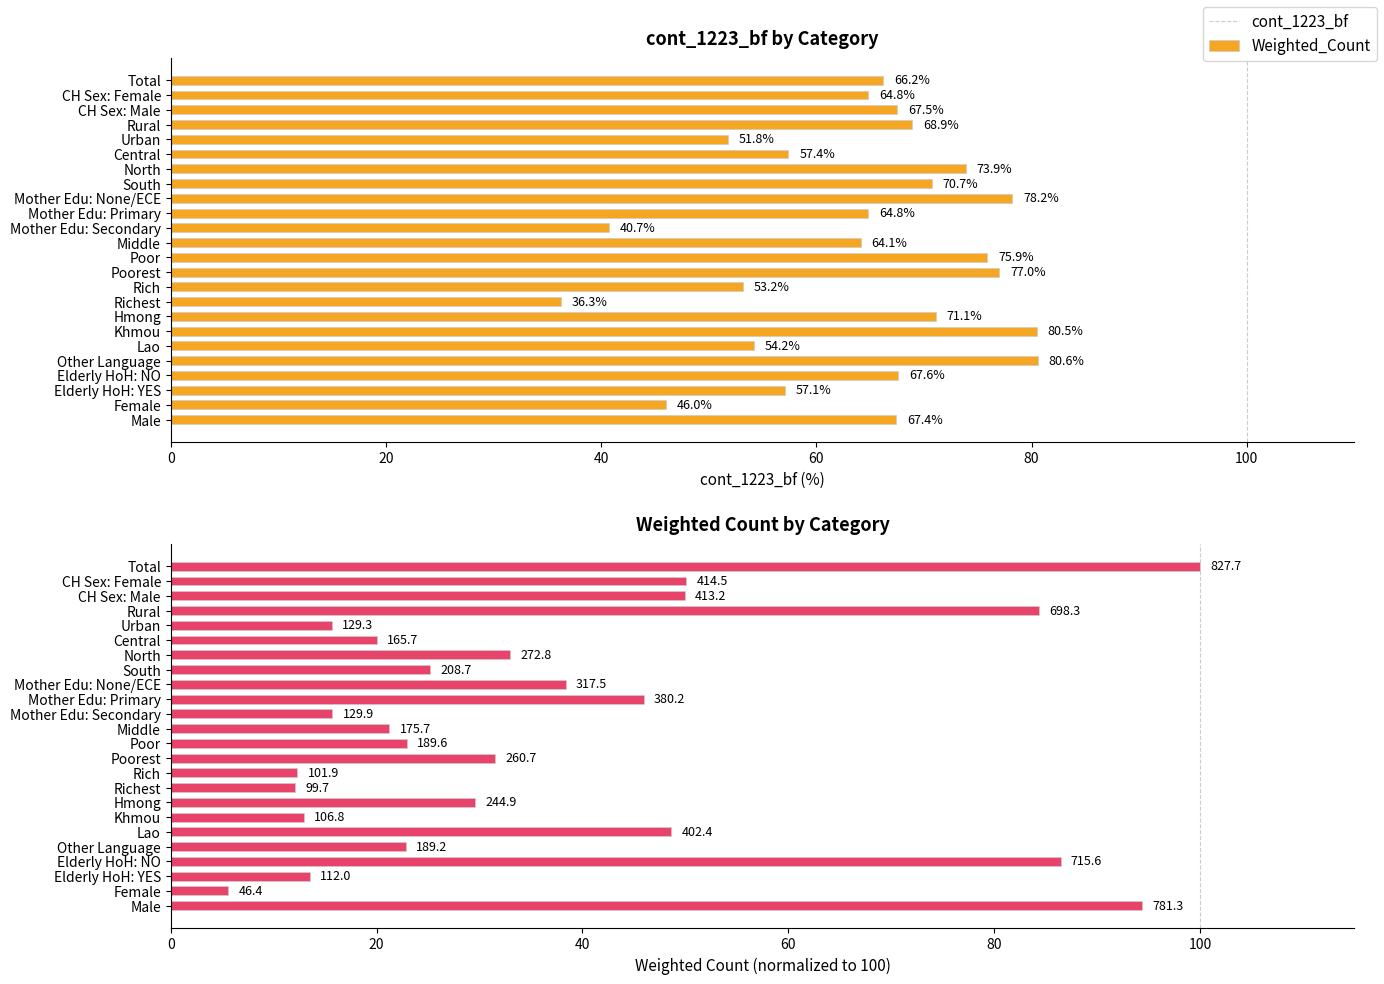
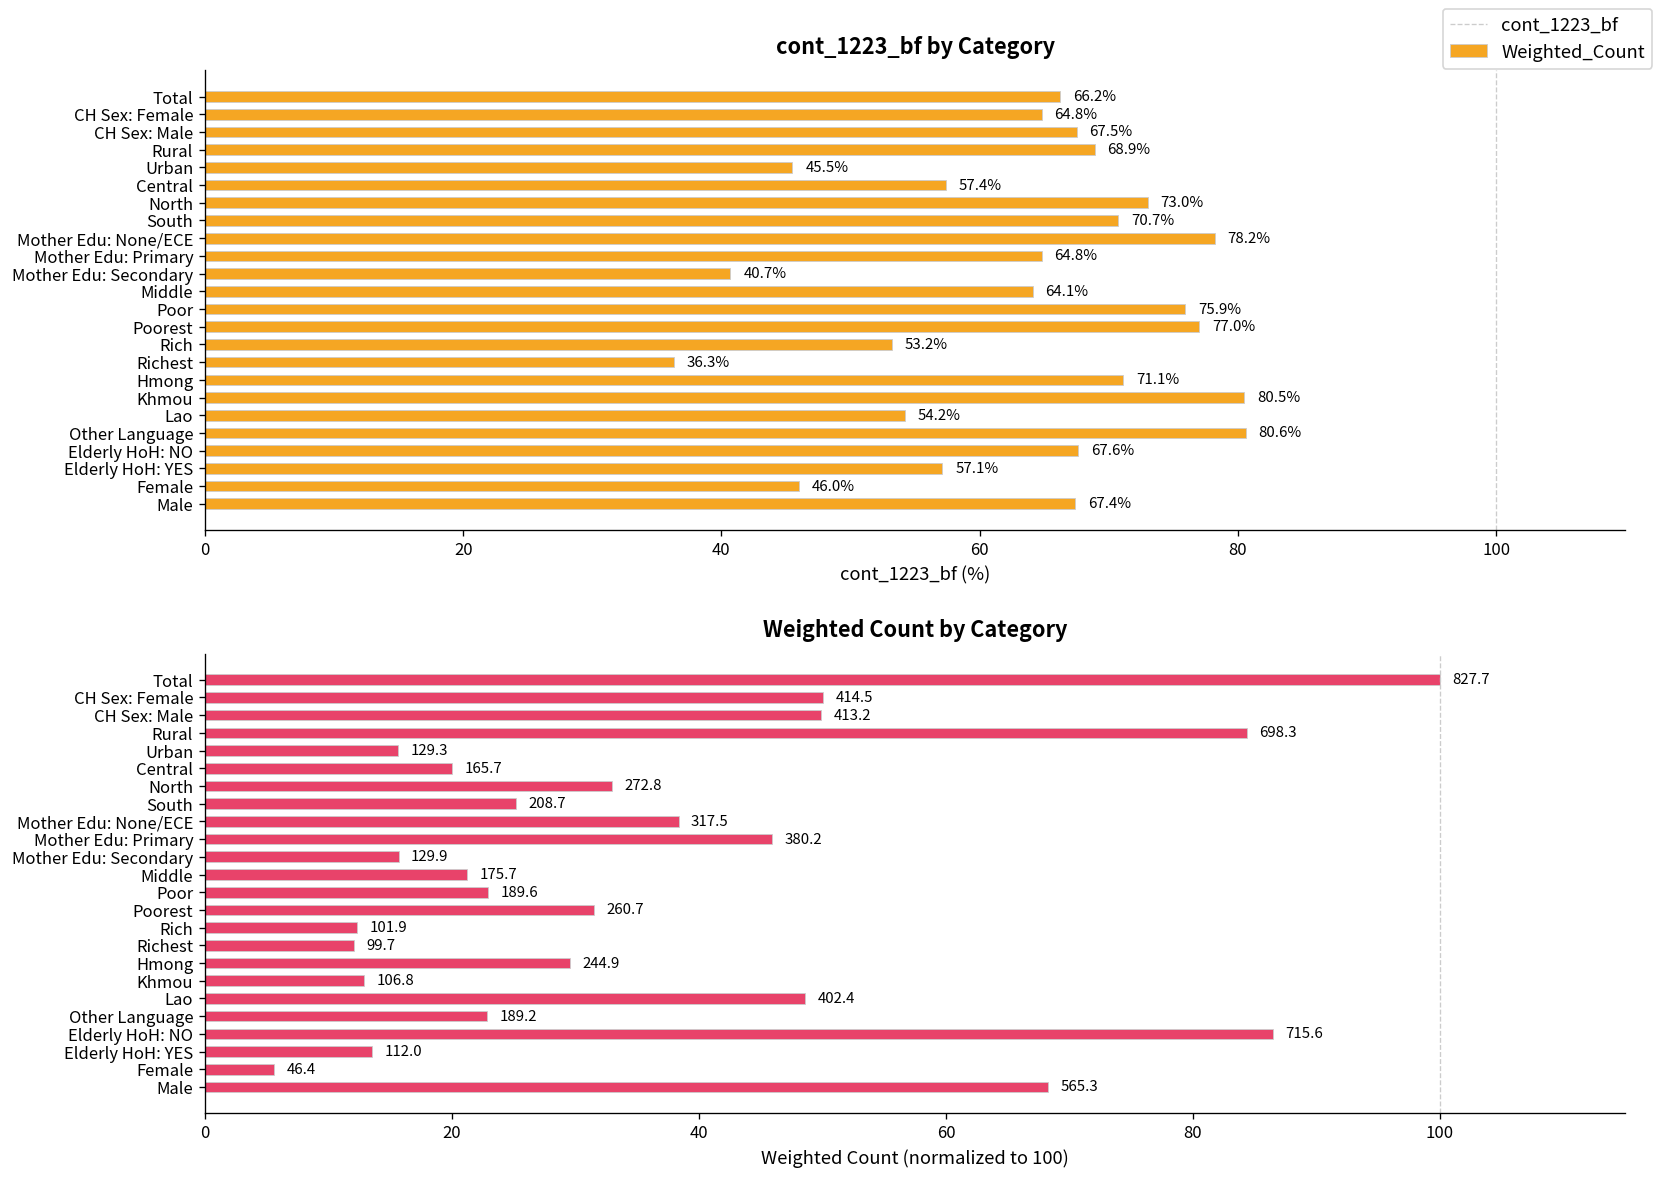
cont_1223_bf by Category, Urban: 51.8% -> 45.5%
cont_1223_bf by Category, North: 73.9% -> 73.0%
Weighted Count by Category, Male: 781.3 -> 565.3
